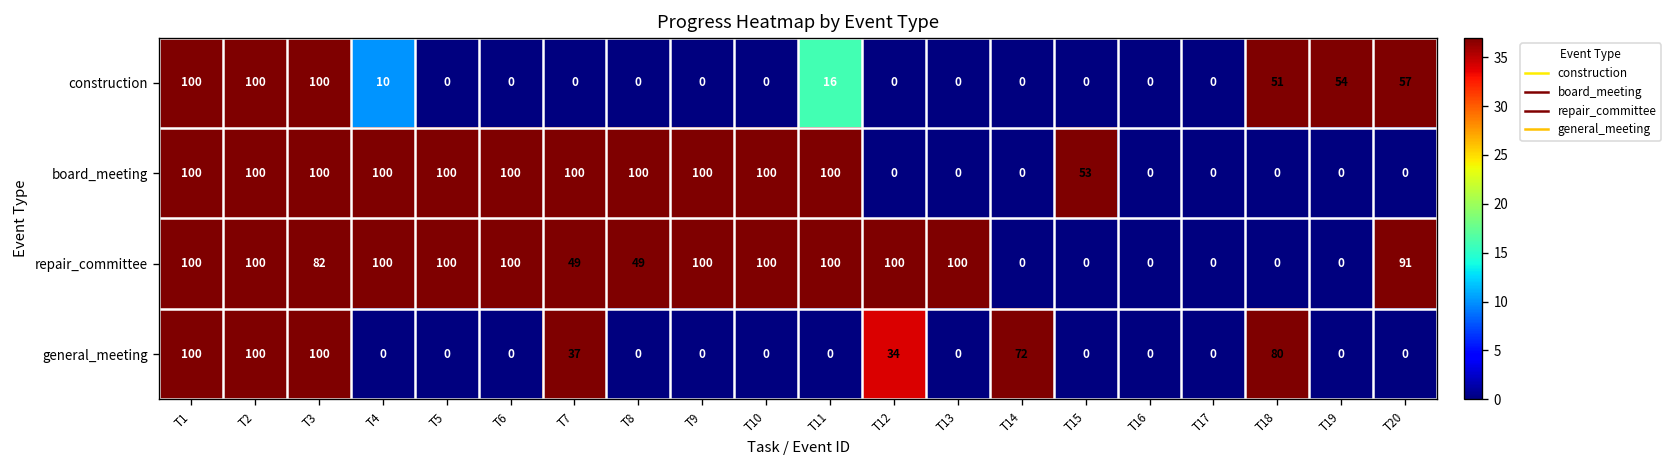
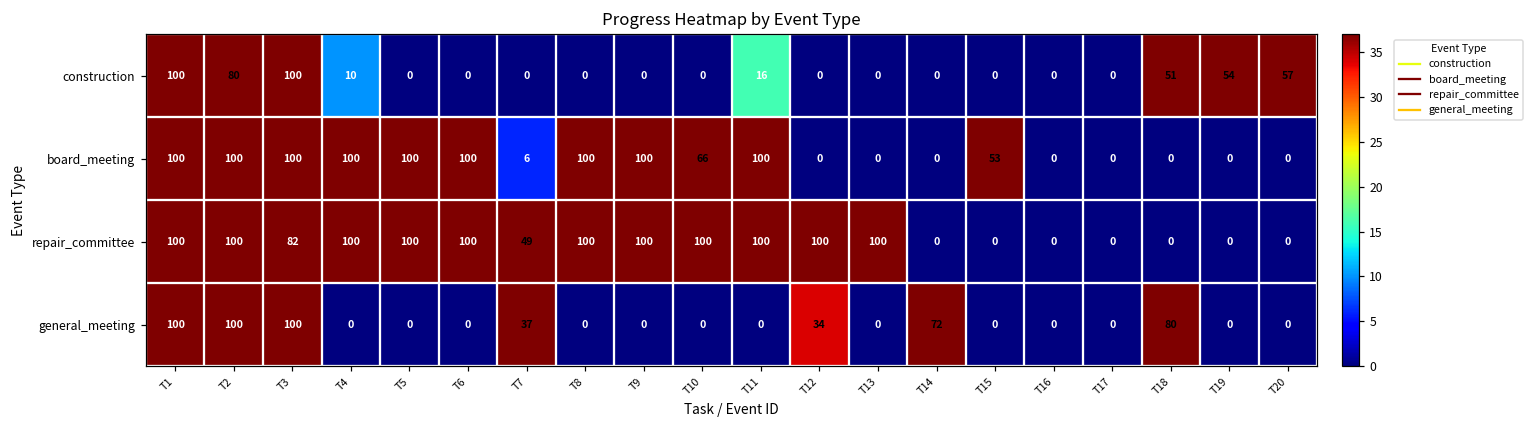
construction, T2: 100 -> 80
board_meeting, T7: 100 -> 6
board_meeting, T10: 100 -> 66
repair_committee, T8: 49 -> 100
repair_committee, T20: 91 -> 0
